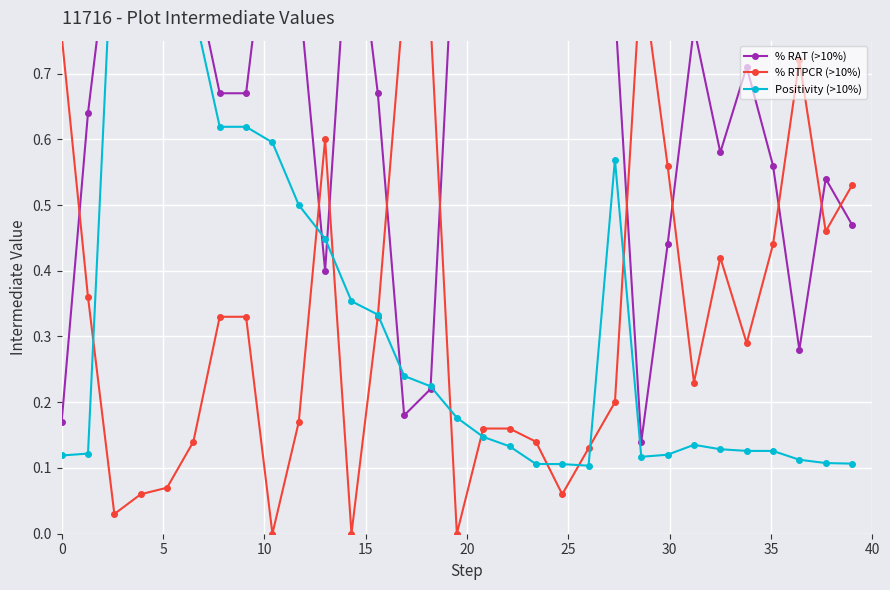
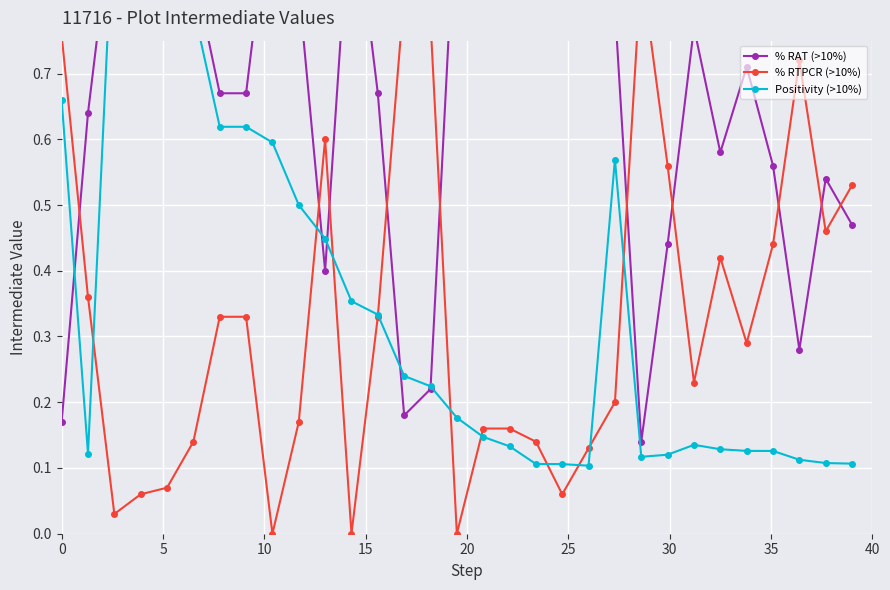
Positivity (>10%), 0: 0.12 -> 0.66
